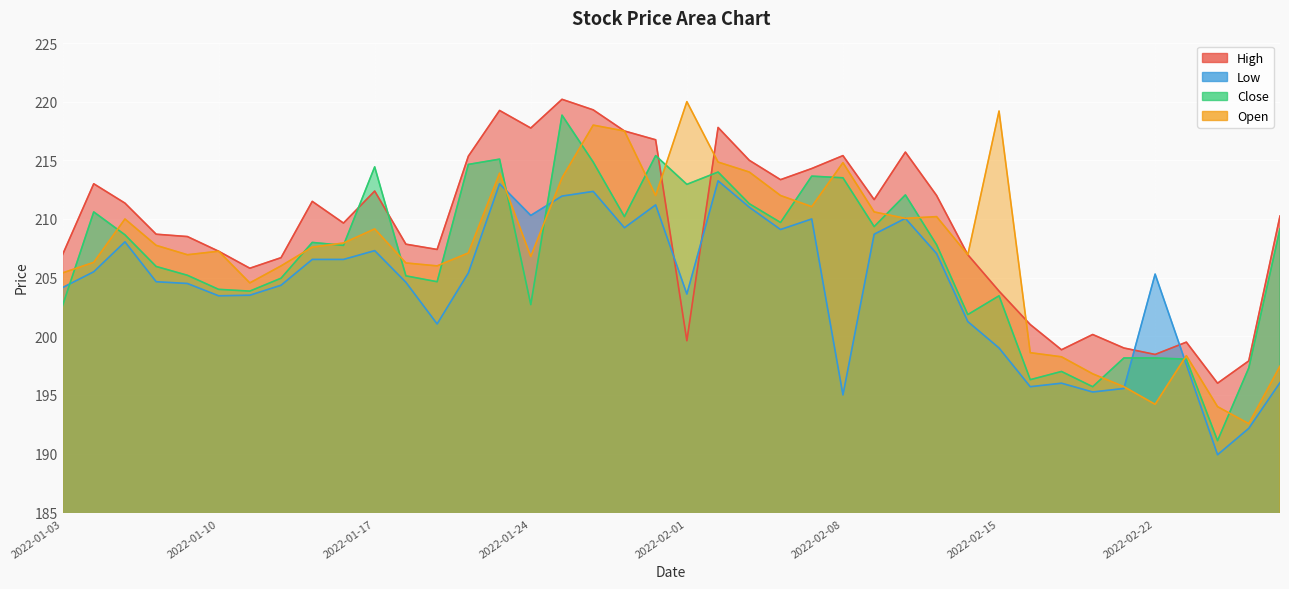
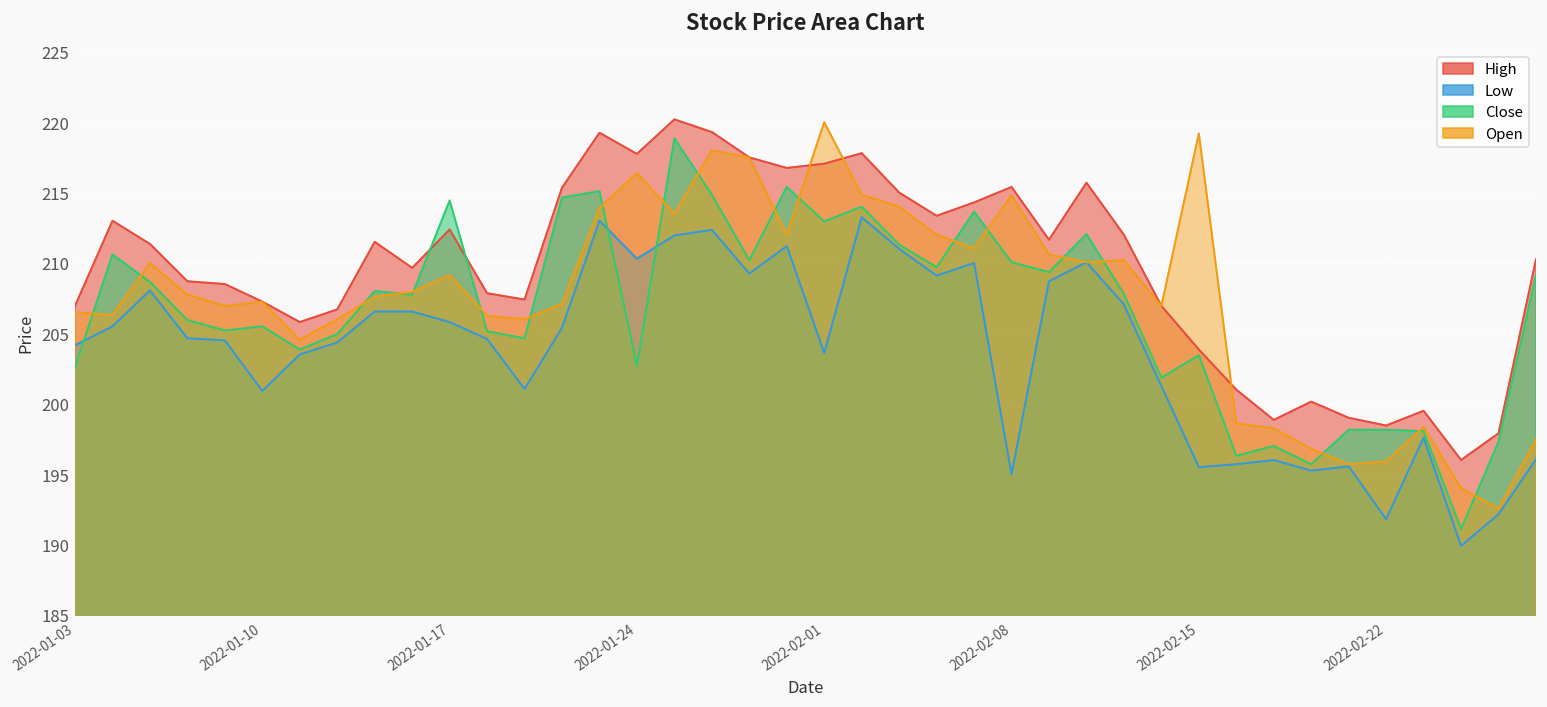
Open, 2022-01-03: 205.4 -> 206.5
Low, 2022-01-10: 203.5 -> 200.9
Close, 2022-01-10: 204.0 -> 205.5
Low, 2022-01-17: 207.3 -> 205.8
Open, 2022-01-24: 206.8 -> 216.4
High, 2022-02-01: 199.6 -> 217.1
Close, 2022-02-08: 213.5 -> 210.1
Low, 2022-02-15: 199.0 -> 195.5
Low, 2022-02-22: 205.3 -> 191.8
Open, 2022-02-22: 194.2 -> 195.9
